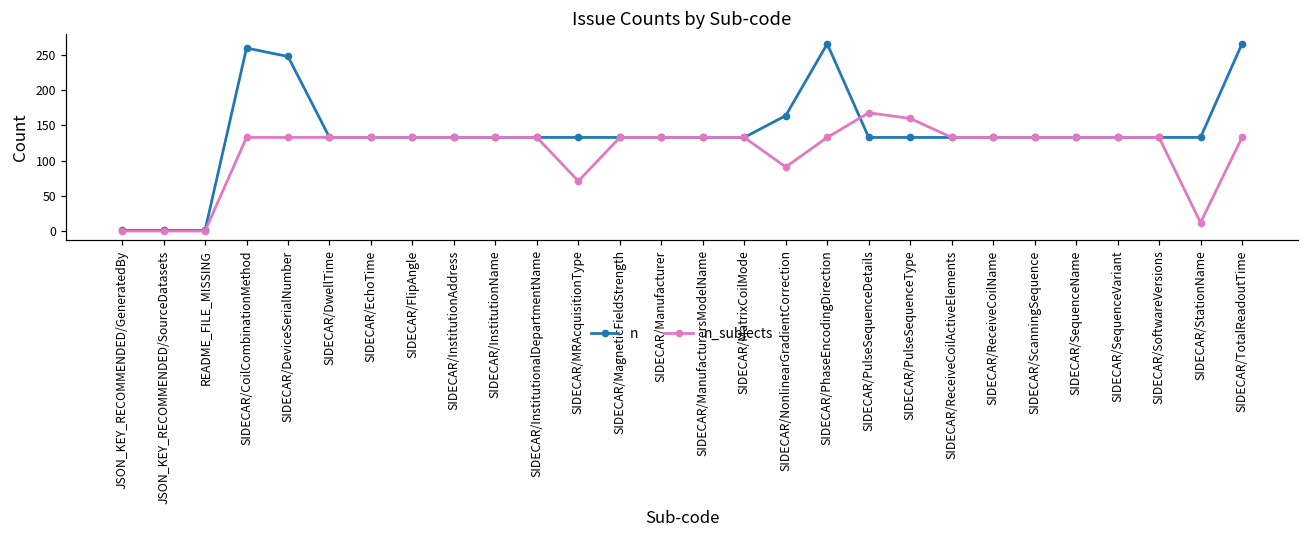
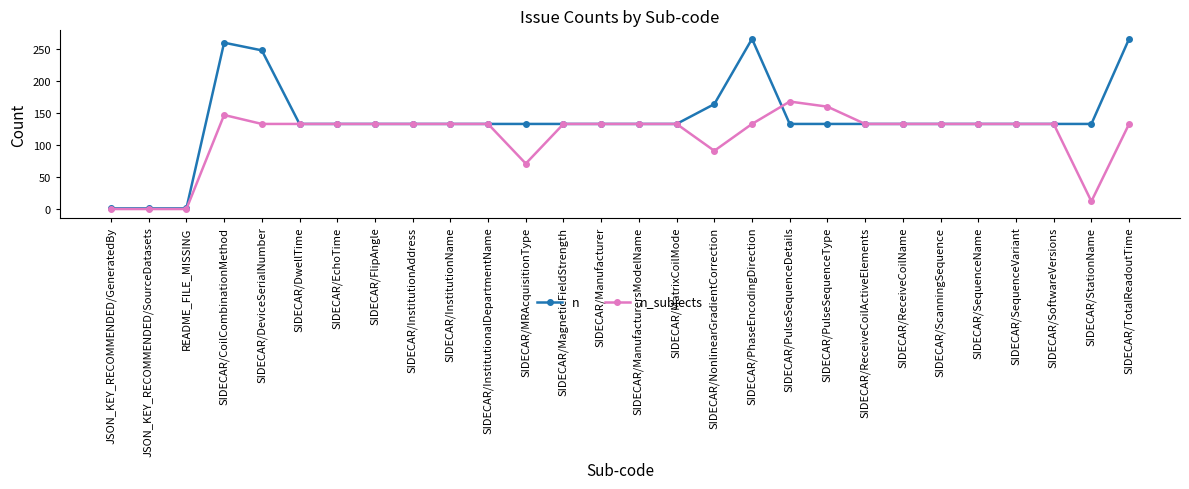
n_subjects, SIDECAR/CoilCombinationMethod: 130 -> 150
